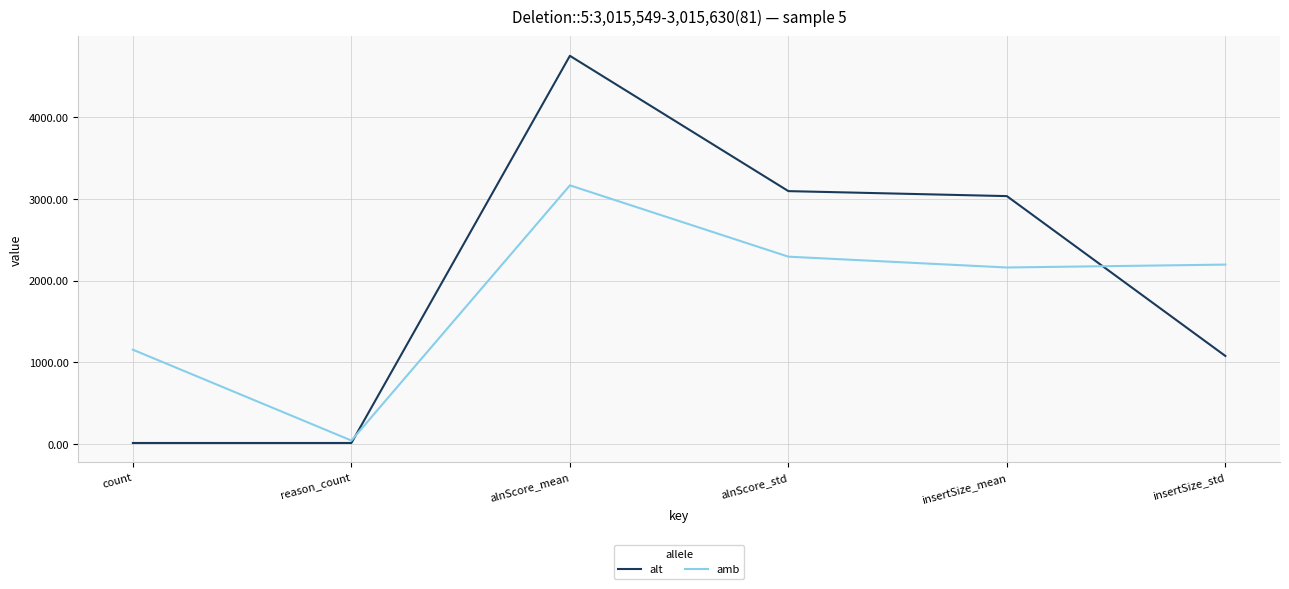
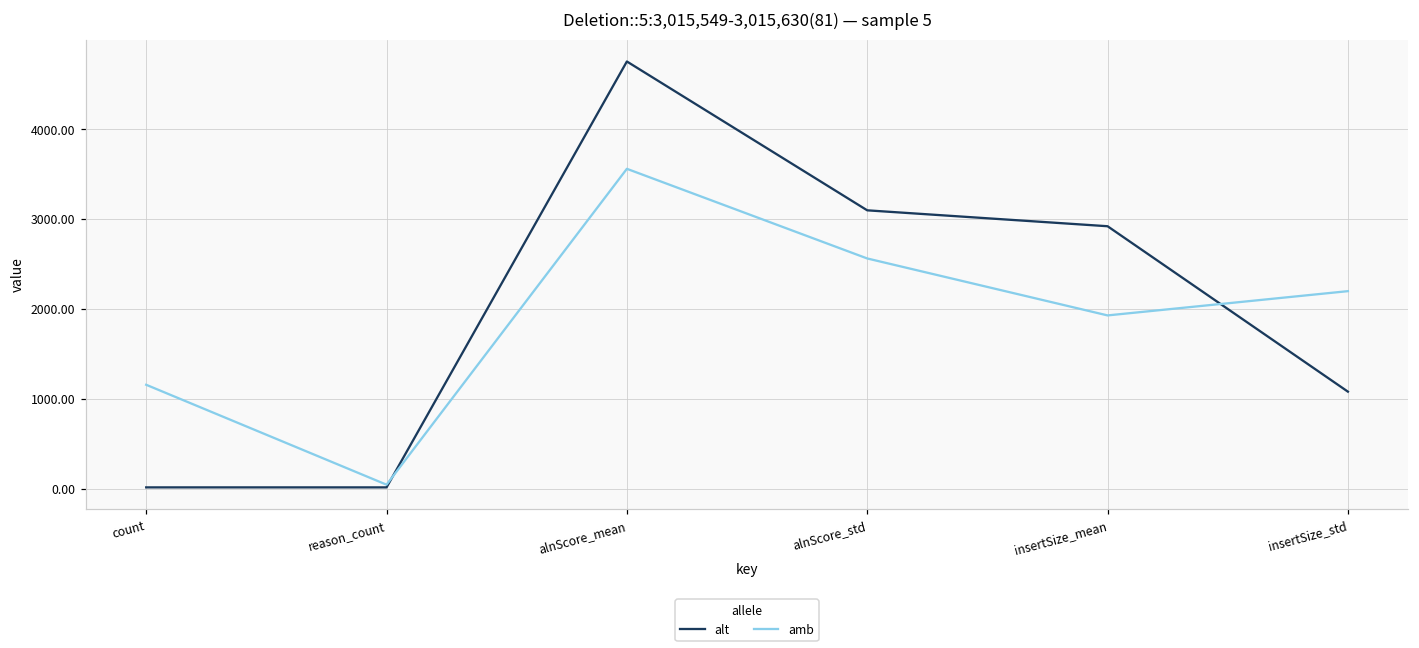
amb, alnScore_mean: 3200 -> 3600
amb, alnScore_std: 2300 -> 2600
alt, insertSize_mean: 3000 -> 2900
amb, insertSize_mean: 2200 -> 1900
